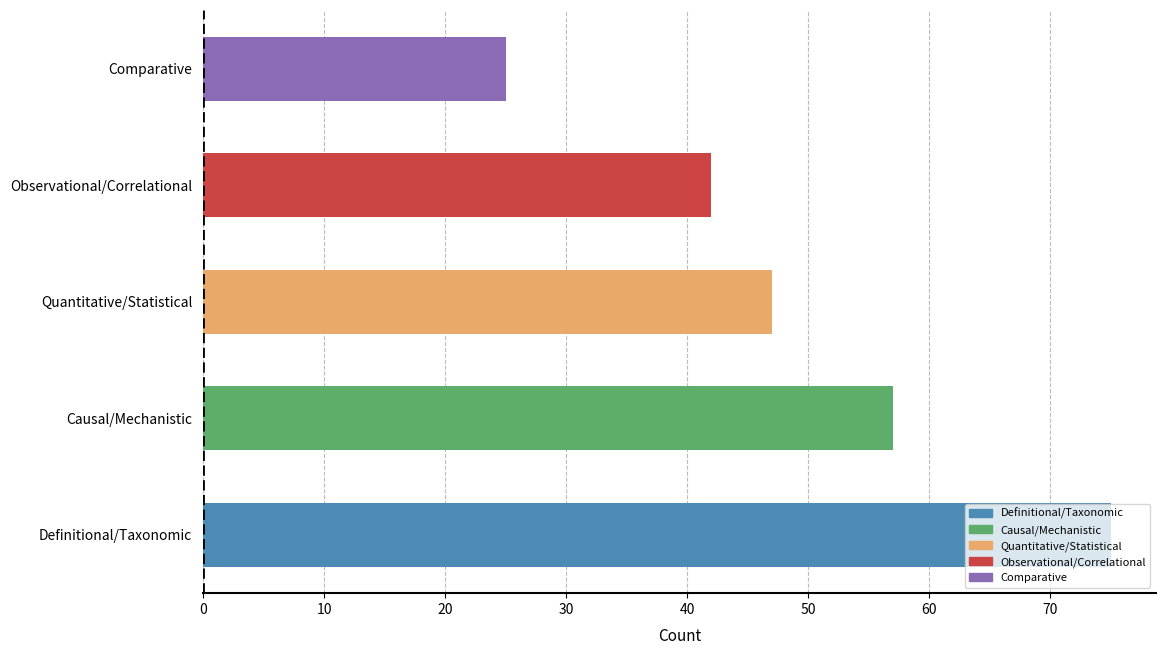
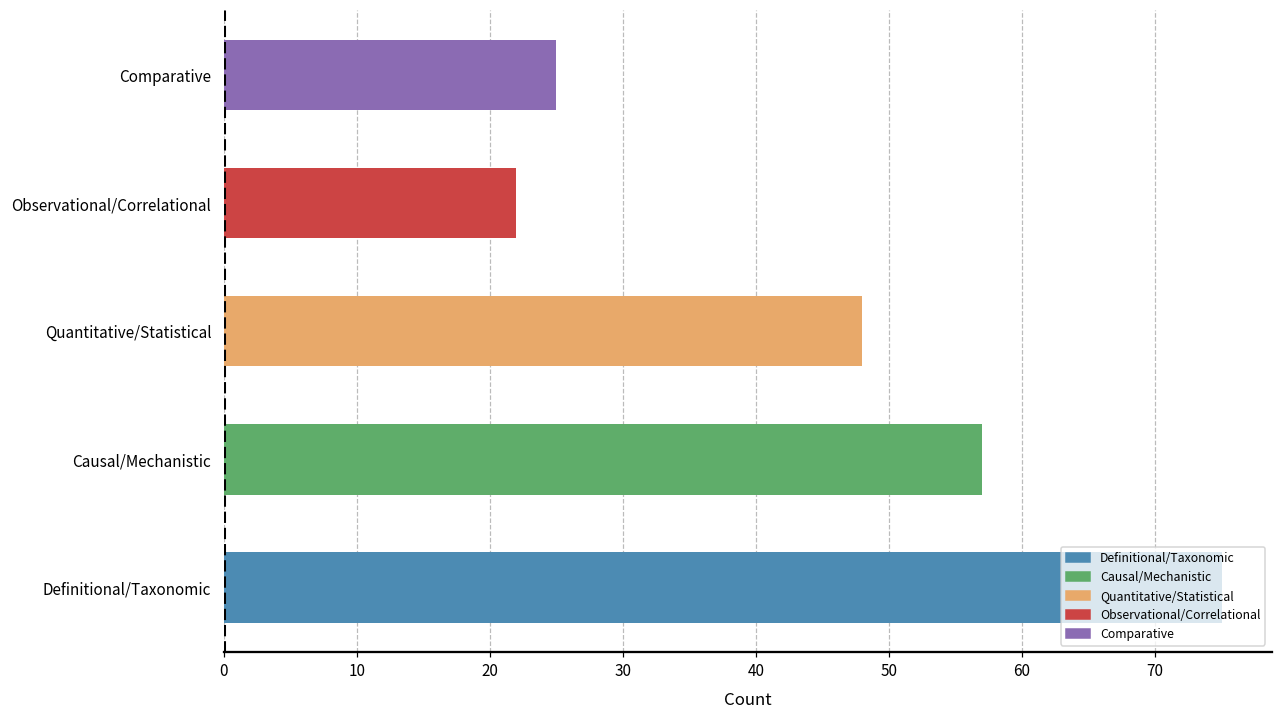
Observational/Correlational: 42 -> 22
Quantitative/Statistical: 47 -> 48
